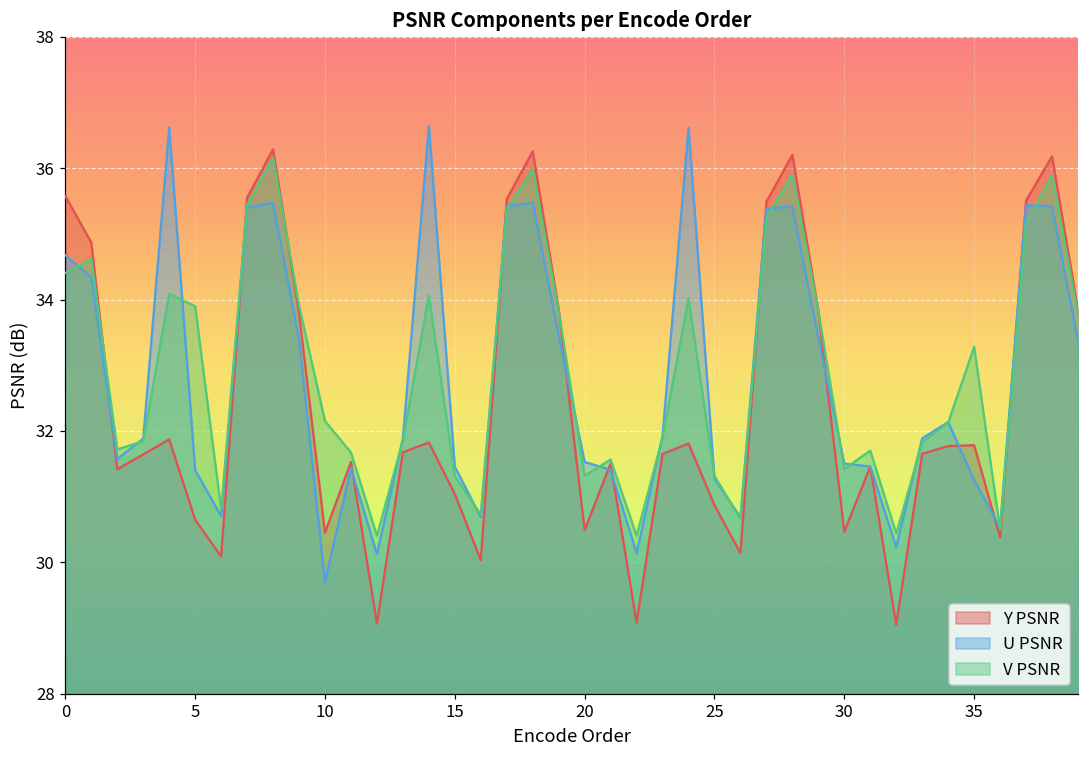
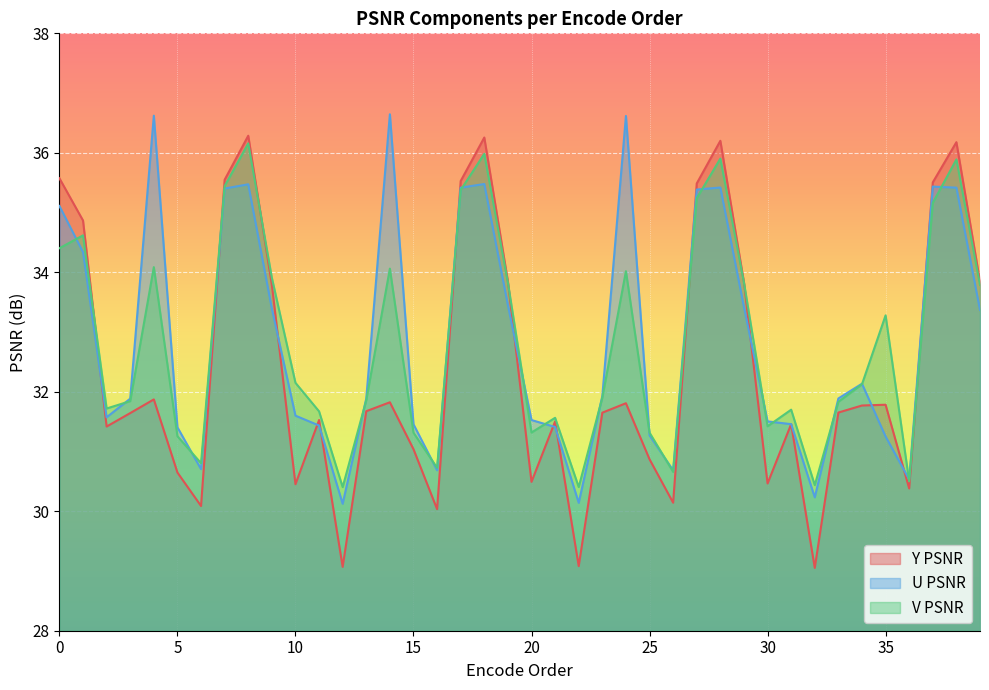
U PSNR, 0: 34.7 -> 35.1
V PSNR, 5: 33.9 -> 31.3
U PSNR, 10: 29.7 -> 31.6
